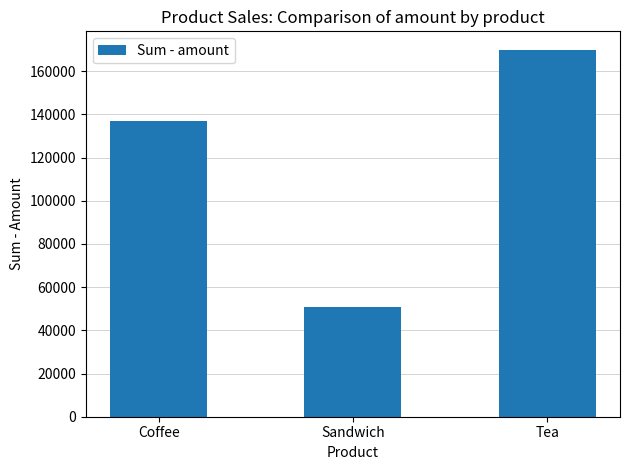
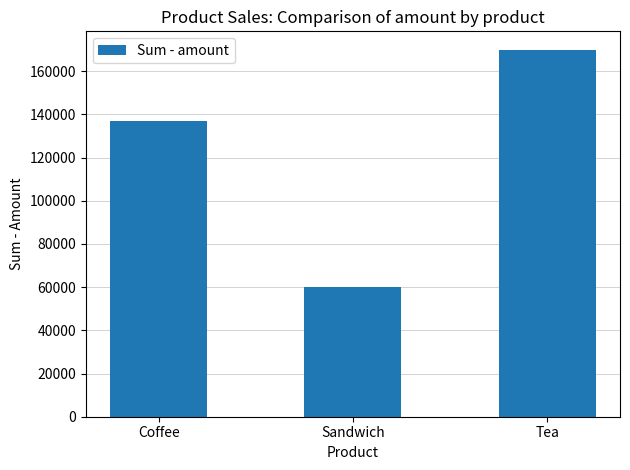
Sandwich: 51000 -> 60000
